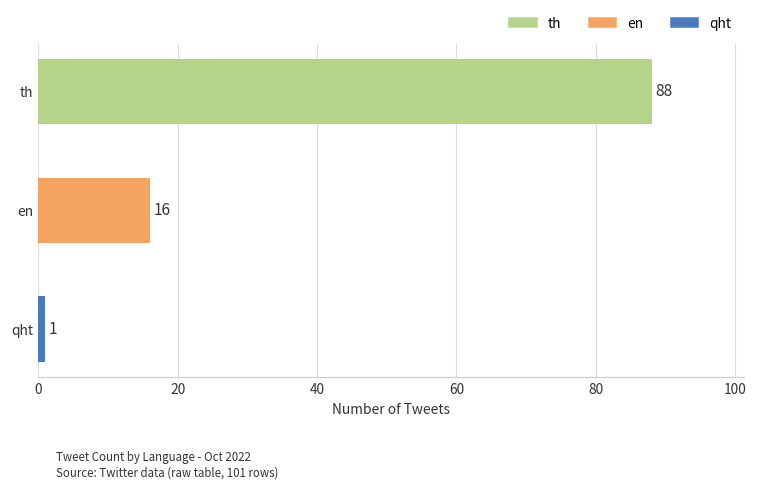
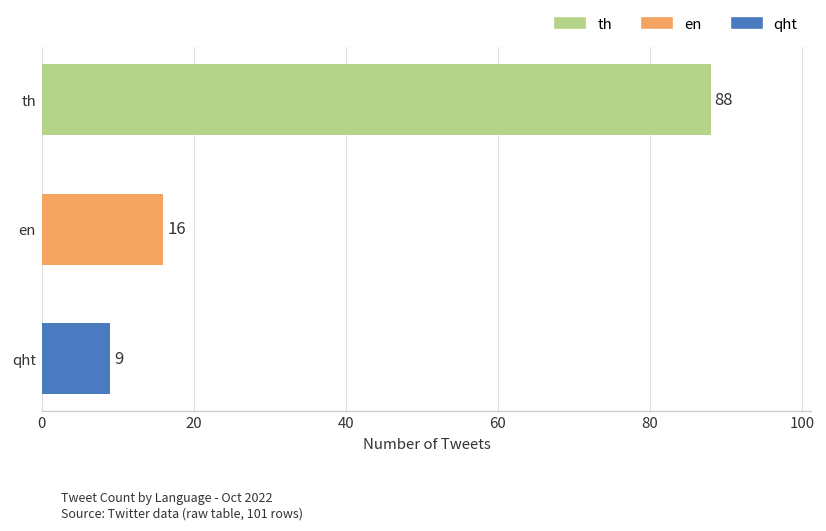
qht: 1 -> 9
